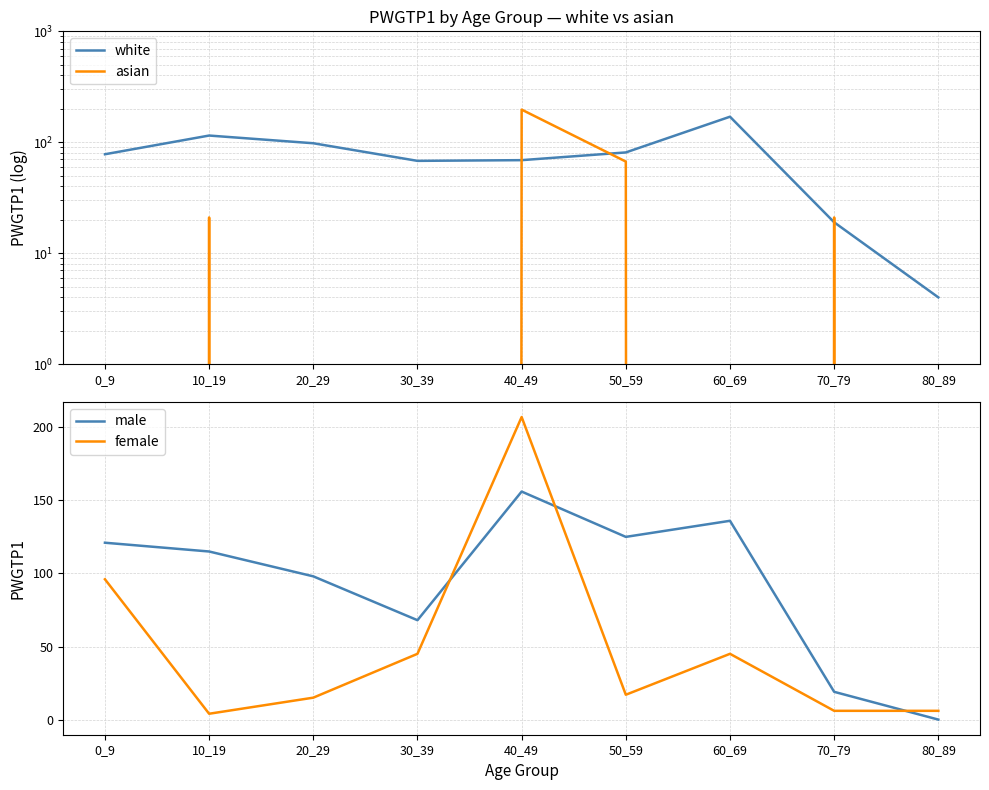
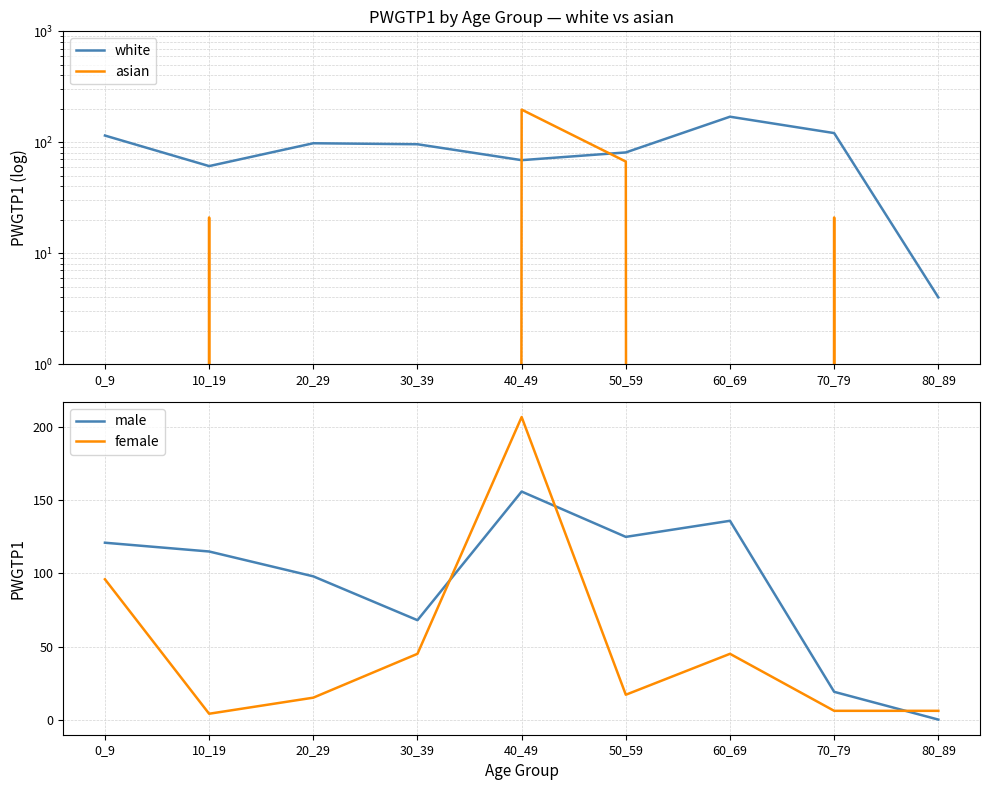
PWGTP1 by Age Group — white vs asian, white, 0_9: 80 -> 120
PWGTP1 by Age Group — white vs asian, white, 10_19: 120 -> 60
PWGTP1 by Age Group — white vs asian, white, 30_39: 70 -> 100
PWGTP1 by Age Group — white vs asian, white, 70_79: 19 -> 120
